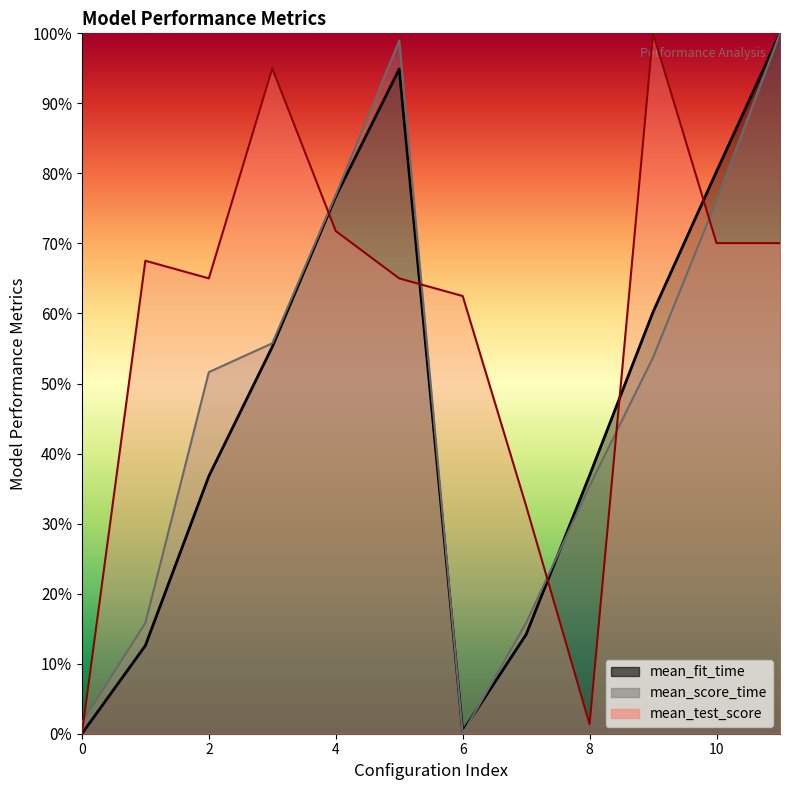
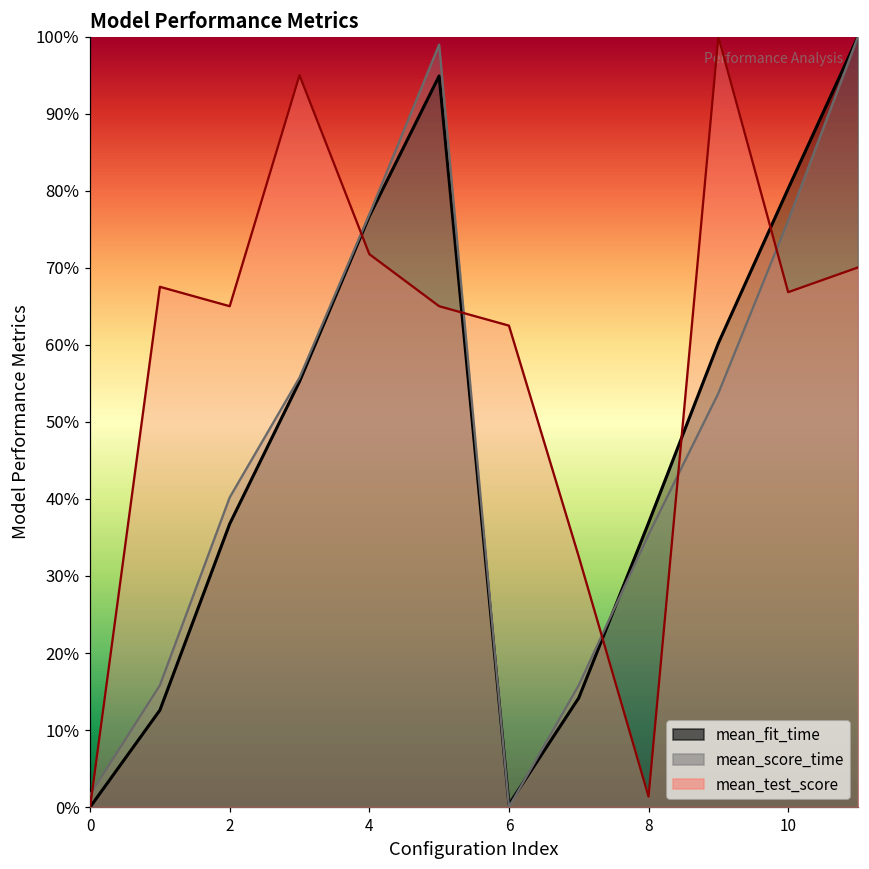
mean_score_time, 2: 52% -> 40%
mean_test_score, 10: 70% -> 67%
